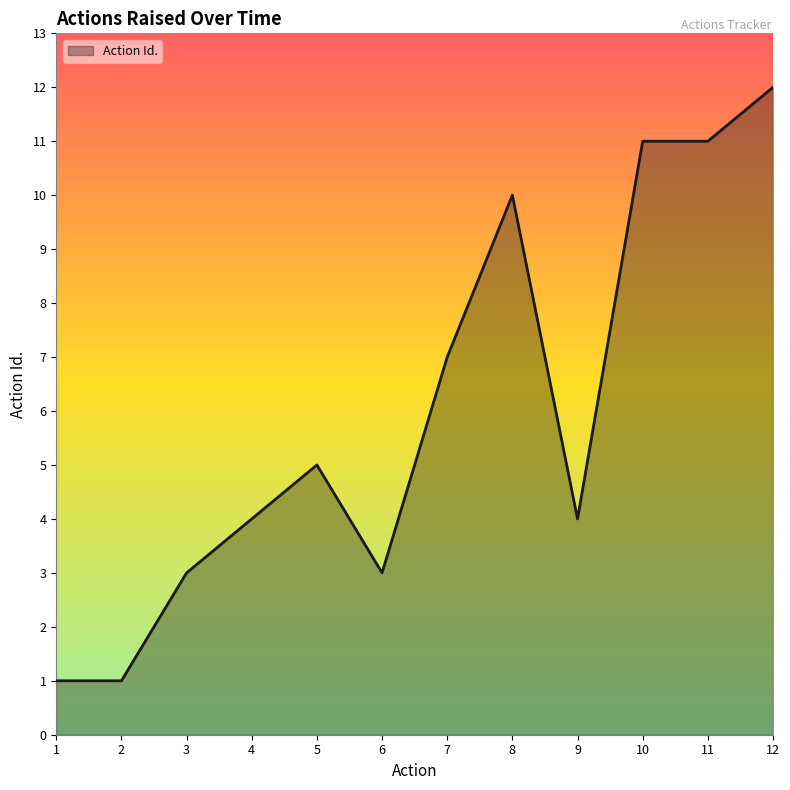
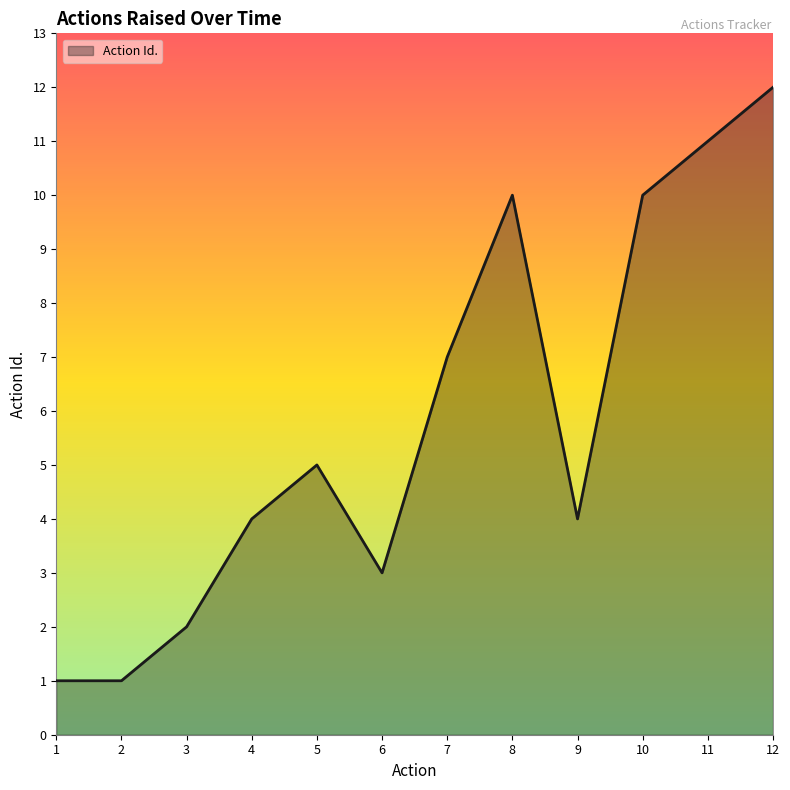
3: 3 -> 2
10: 11 -> 10
